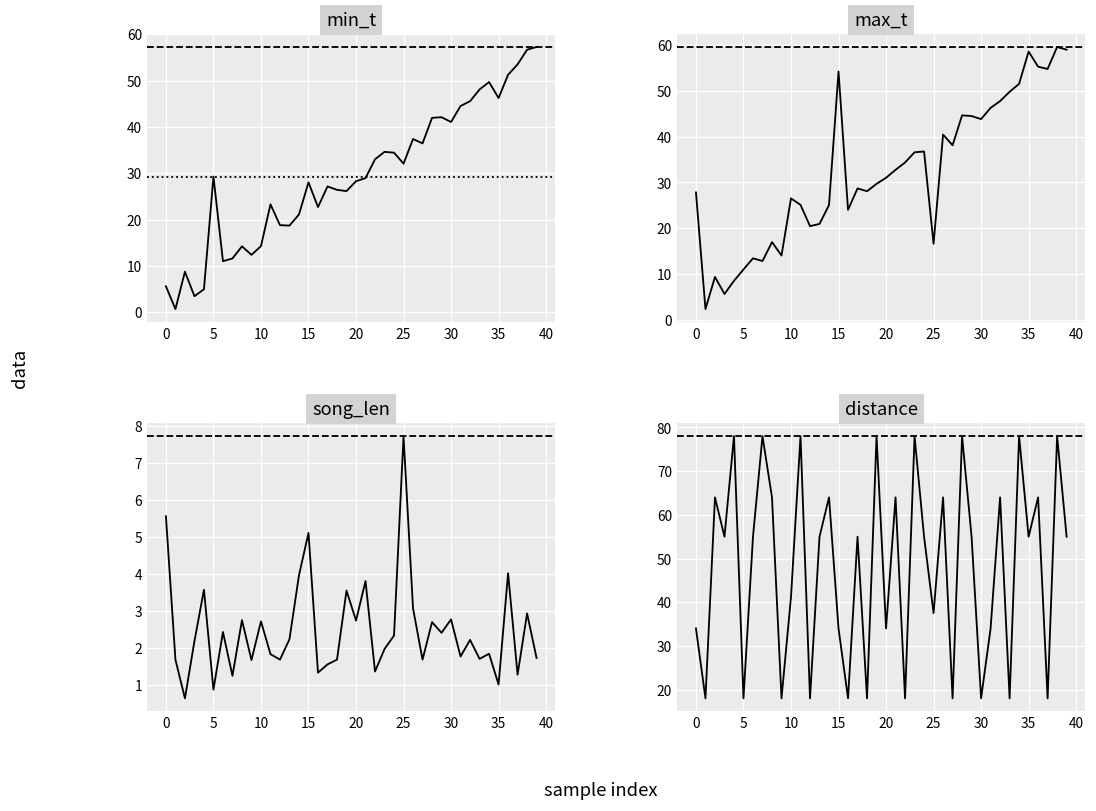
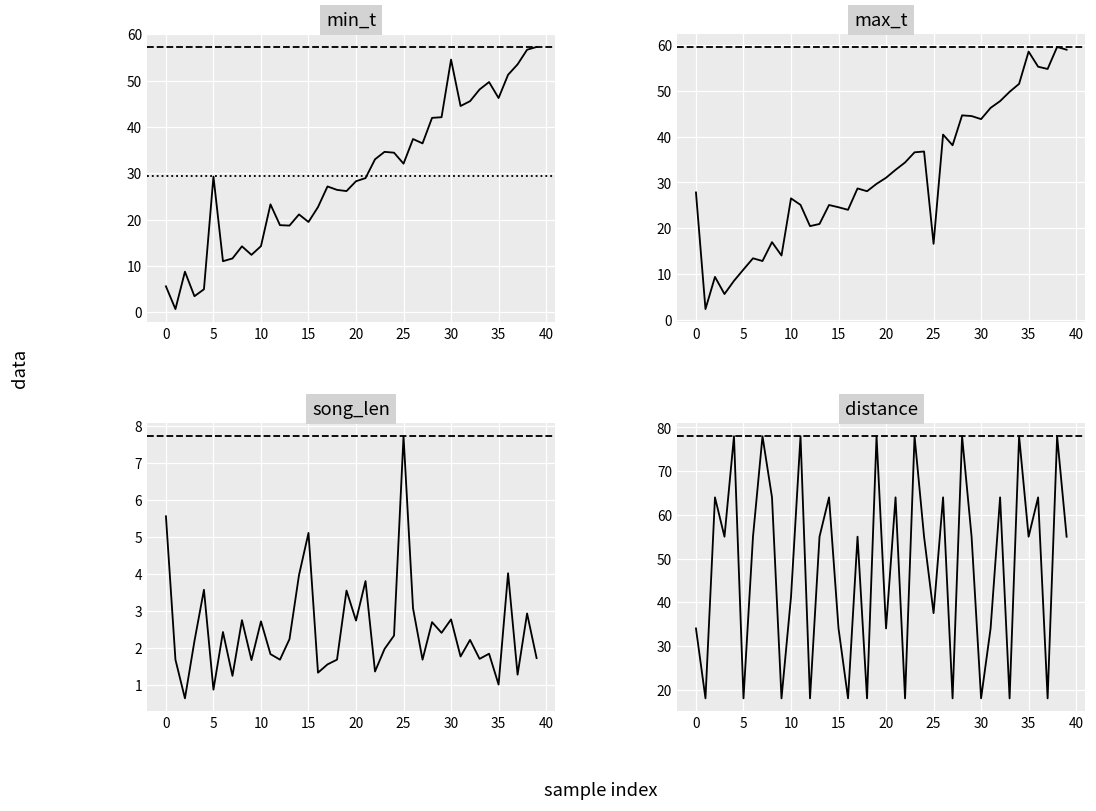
min_t, 15: 28 -> 19
min_t, 30: 41 -> 55
max_t, 15: 54 -> 25
